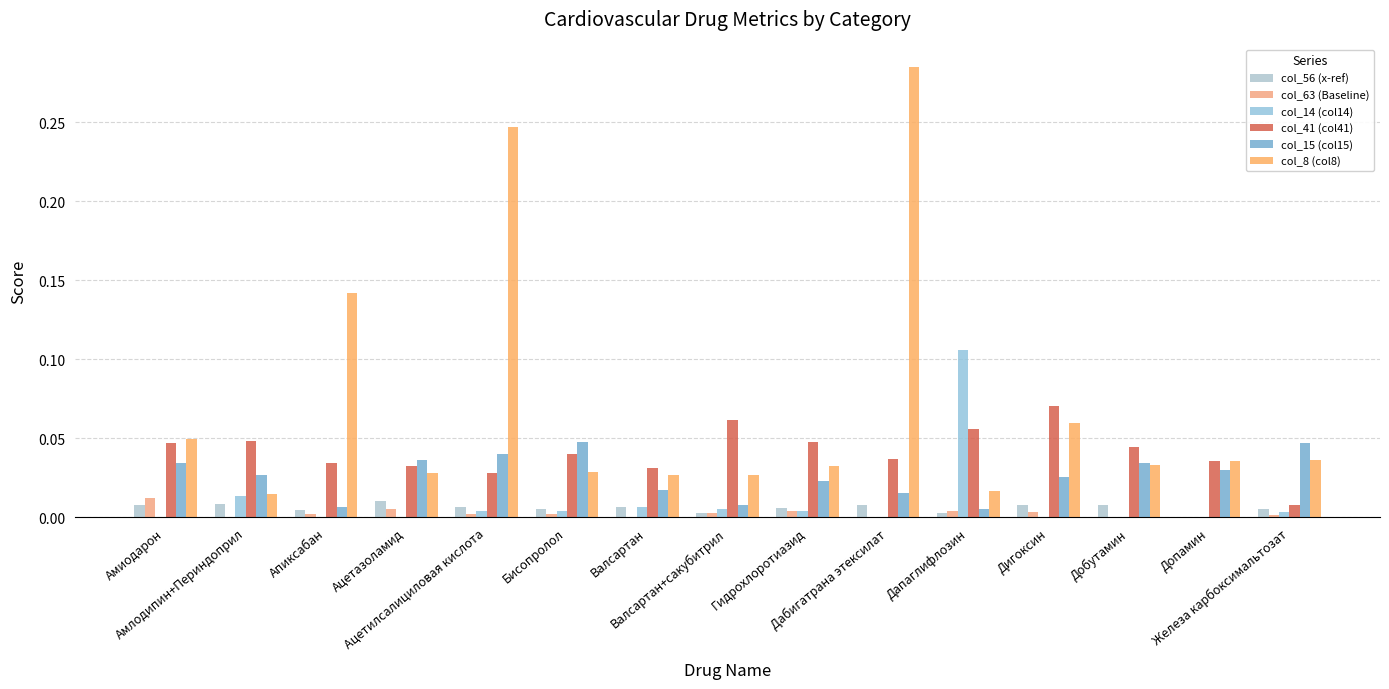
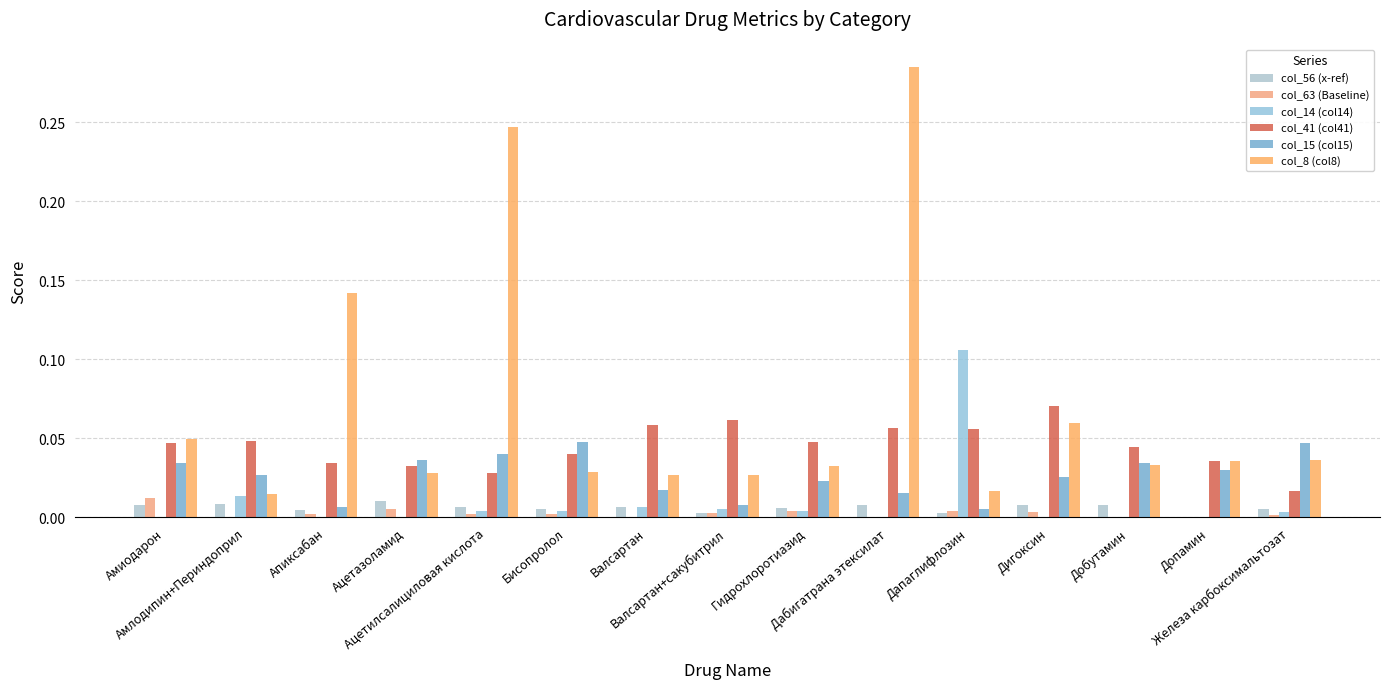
col_41 (col41), Валсартан: 0.031 -> 0.058
col_41 (col41), Дабигатрана этексилат: 0.037 -> 0.056
col_41 (col41), Железа карбоксимальтозат: 0.008 -> 0.017
